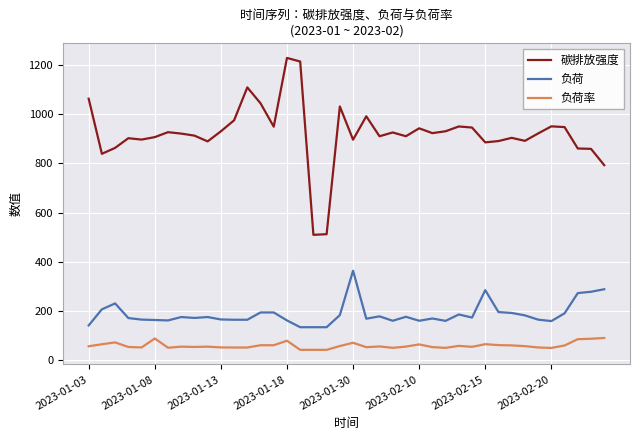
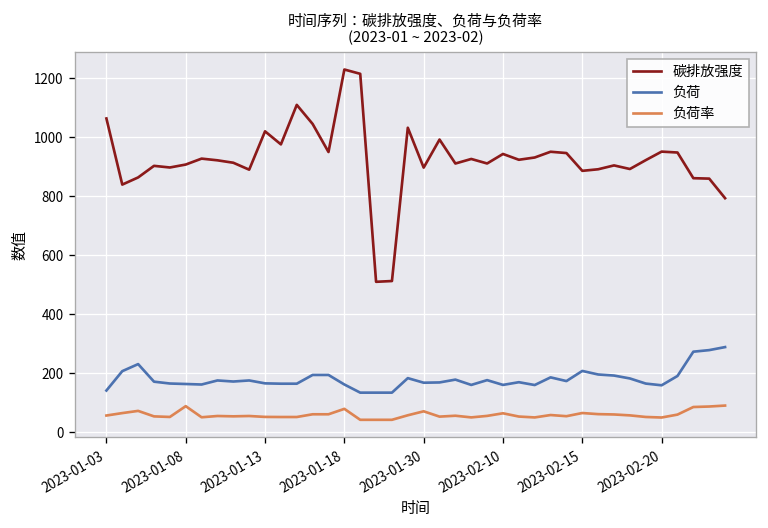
碳排放强度, 2023-01-13: 930 -> 1020
负荷, 2023-01-30: 360 -> 170
负荷, 2023-02-15: 280 -> 210
